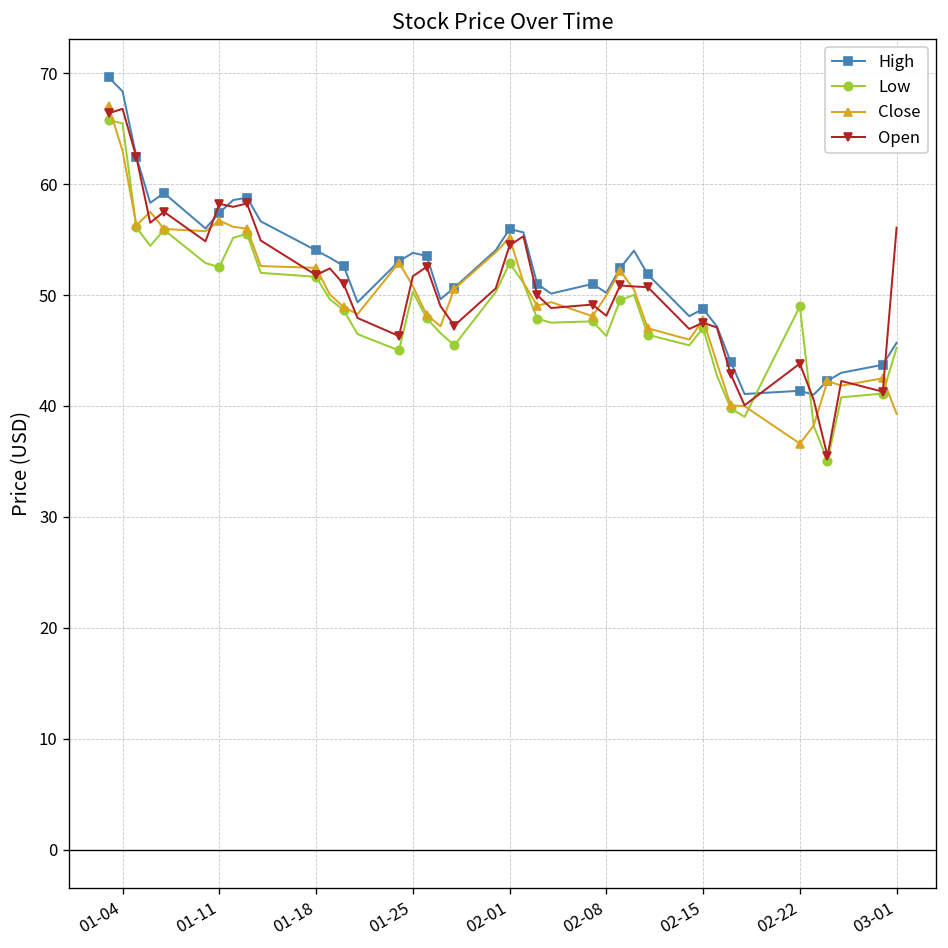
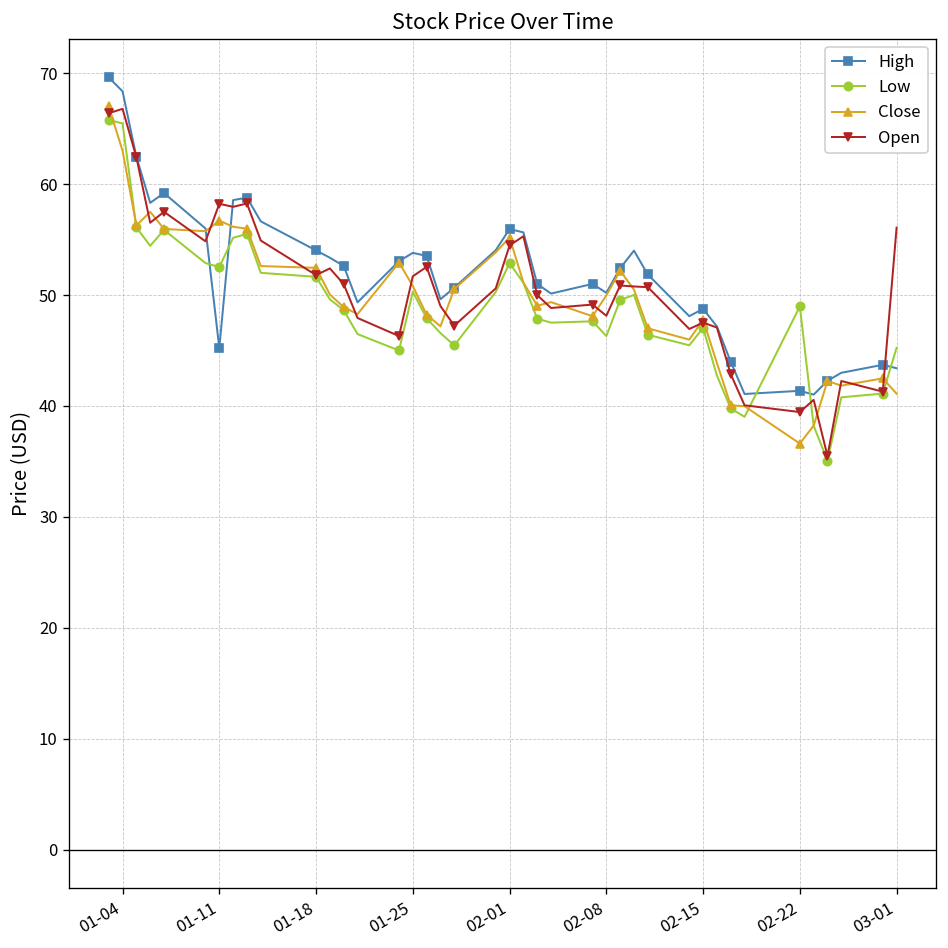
High, 01-11: 57 -> 45
Open, 02-22: 44 -> 39
High, 03-01: 46 -> 43
Close, 03-01: 39 -> 41
